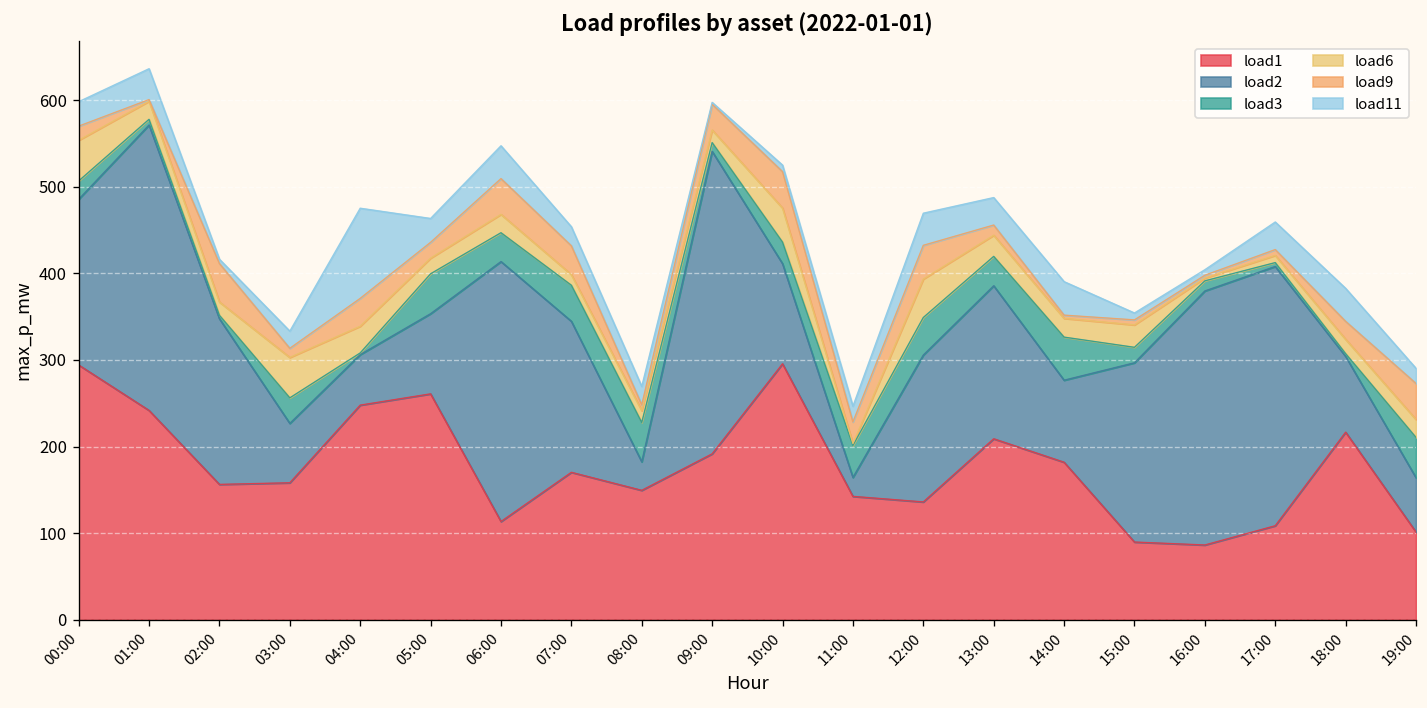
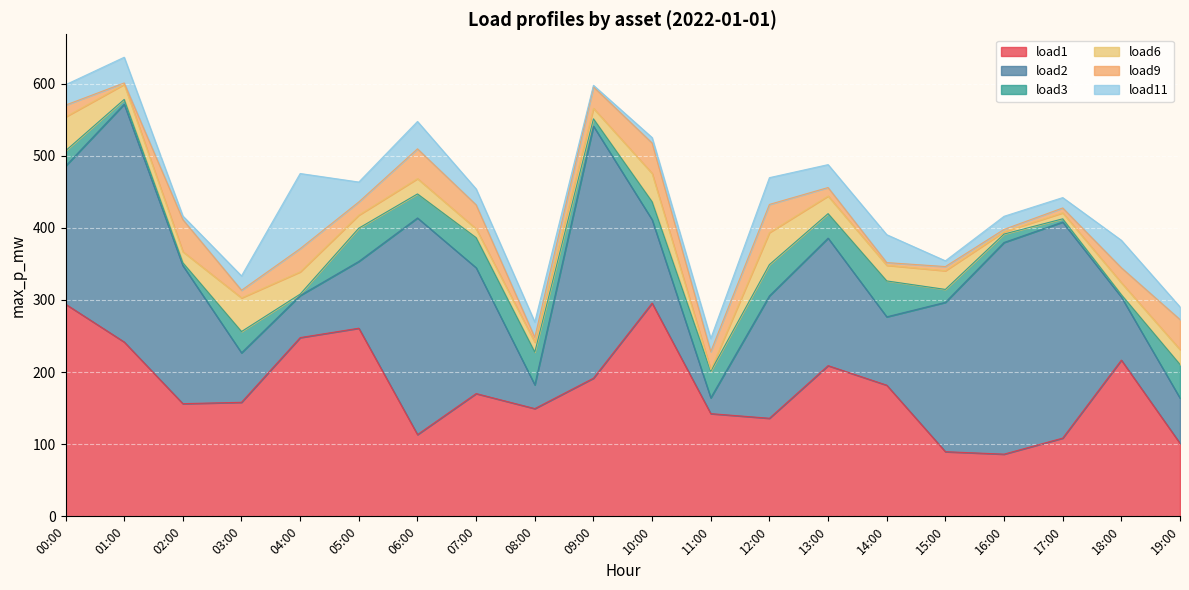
load11, 16:00: 10 -> 20
load11, 17:00: 30 -> 10
